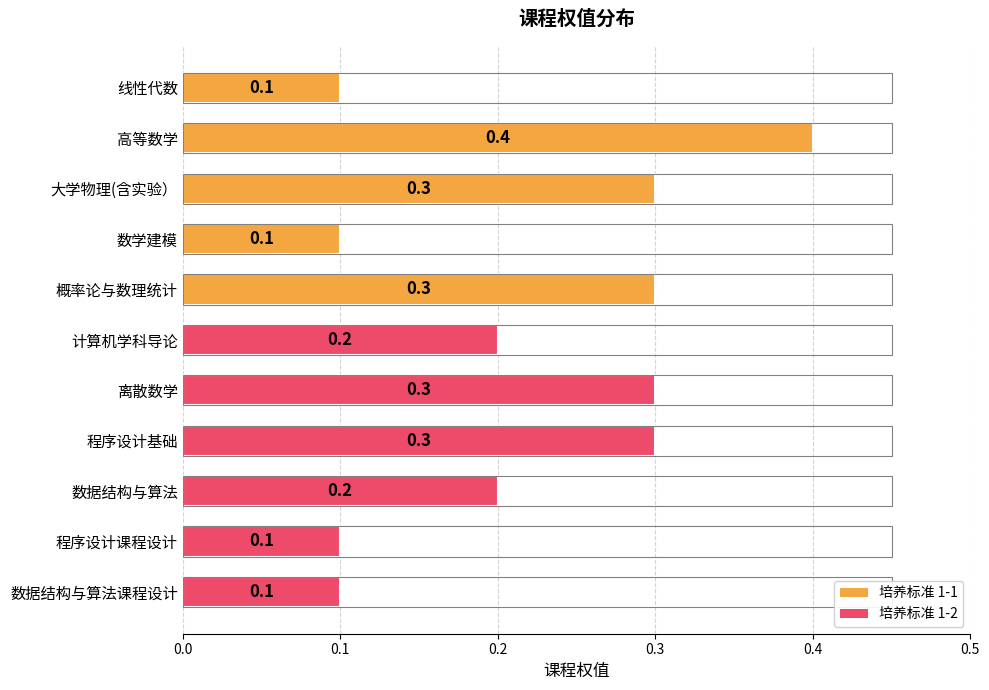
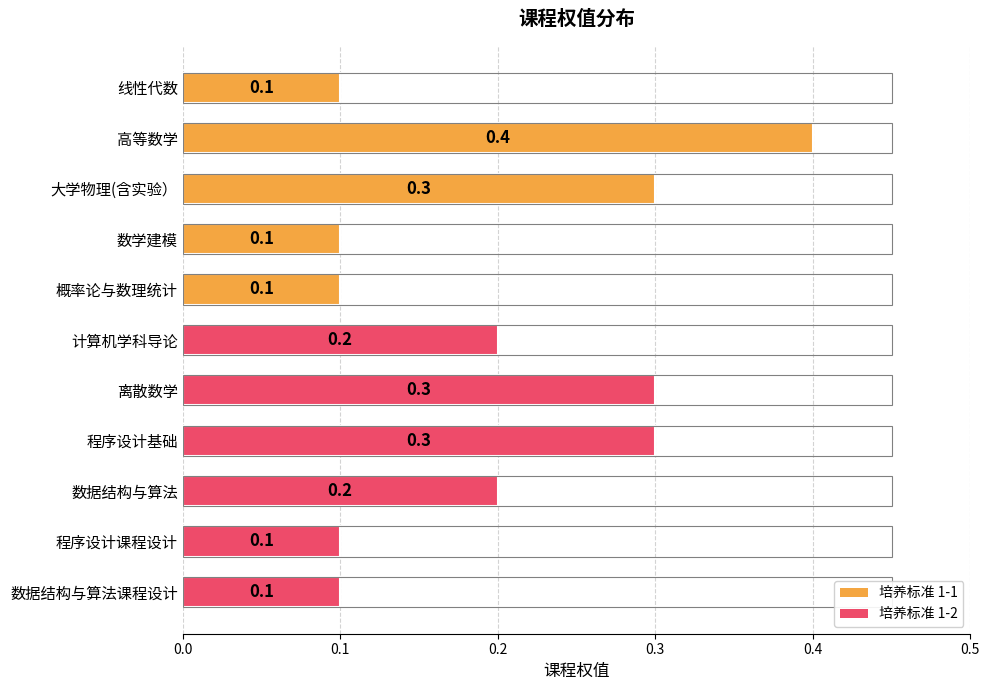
概率论与数理统计: 0.3 -> 0.1
